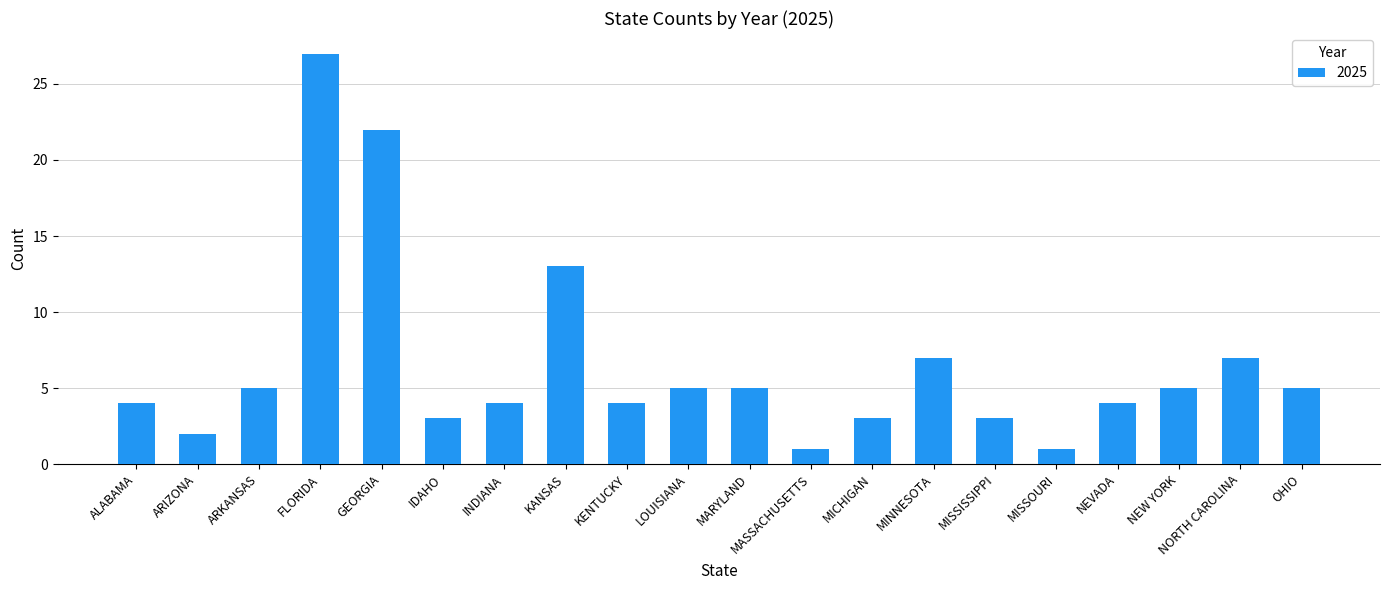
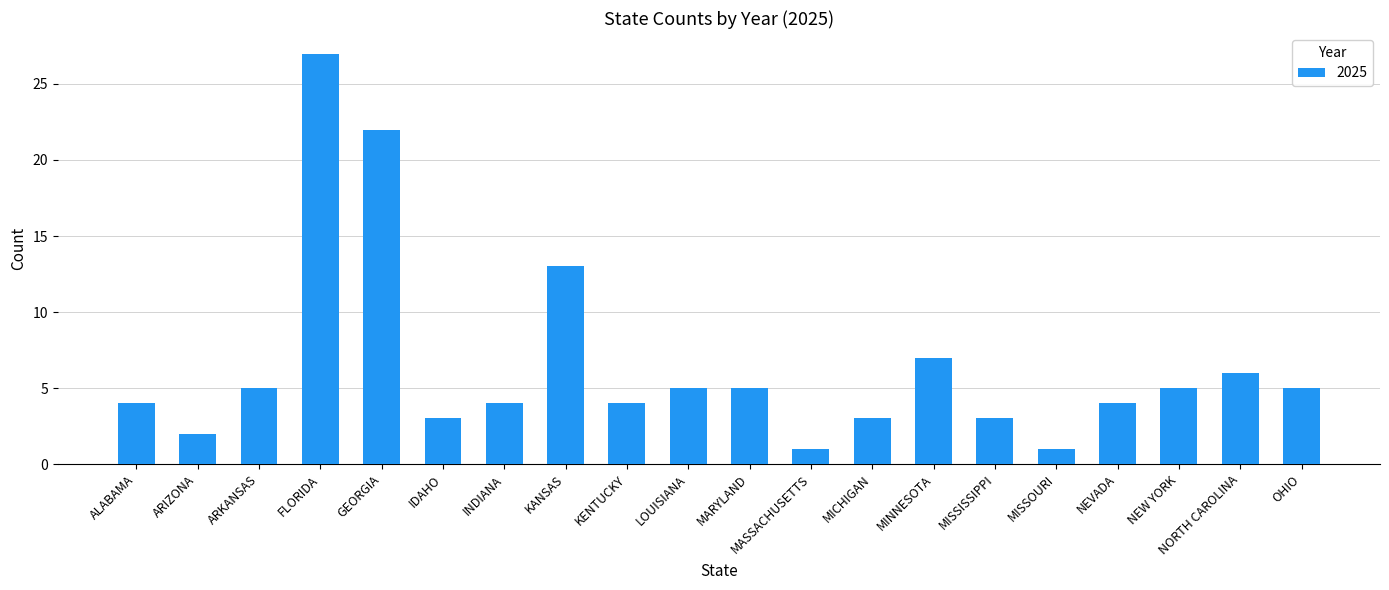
NORTH CAROLINA: 7 -> 6
